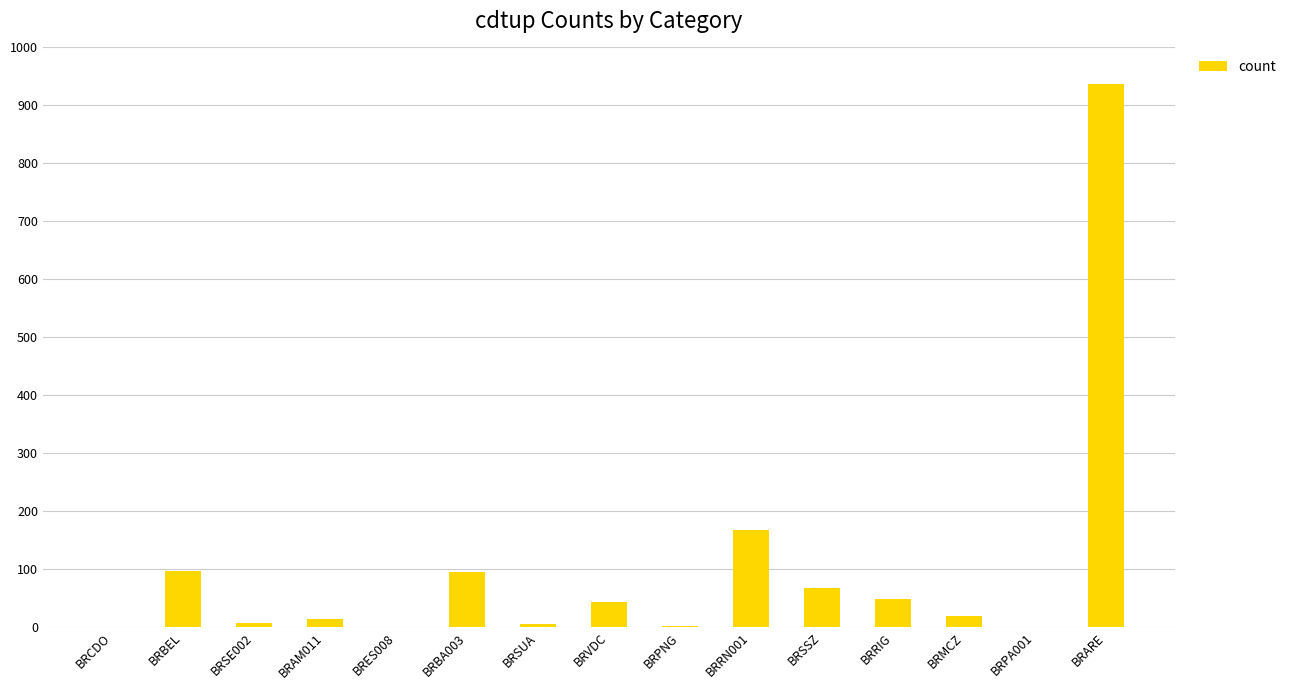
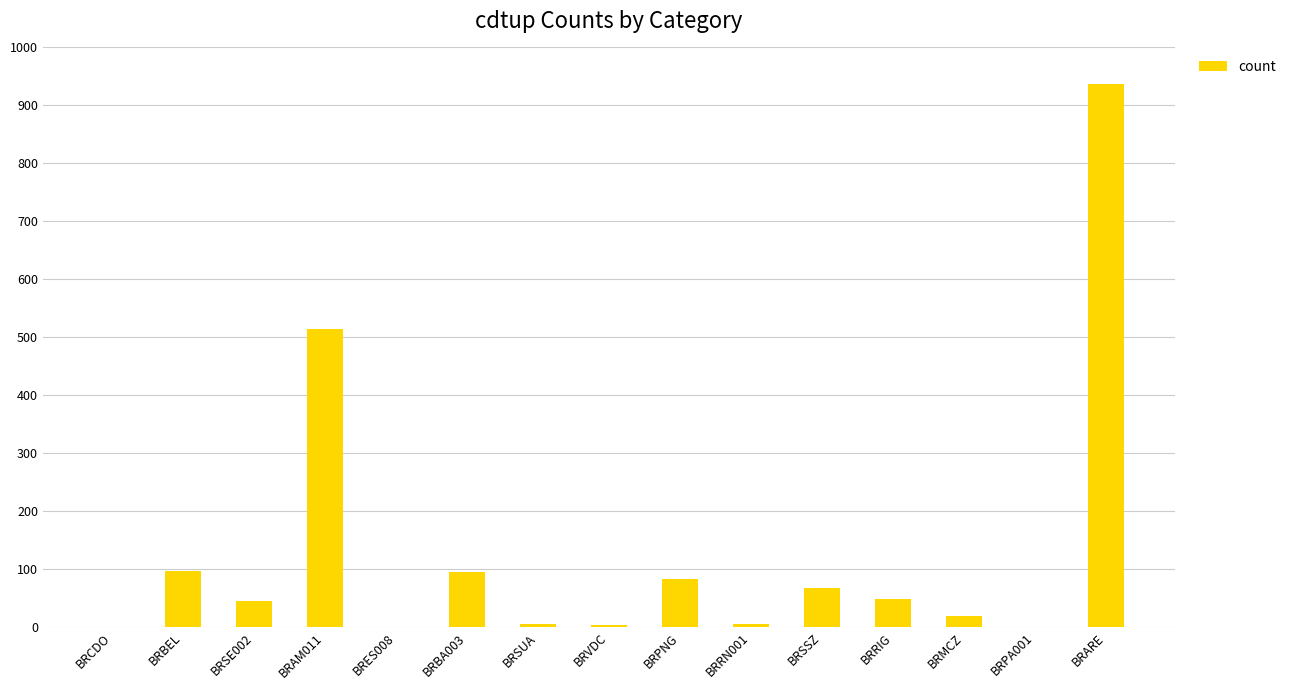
BRSE002: 10 -> 50
BRAM011: 10 -> 520
BRVDC: 40 -> 0
BRPNG: 0 -> 80
BRRN001: 170 -> 10
